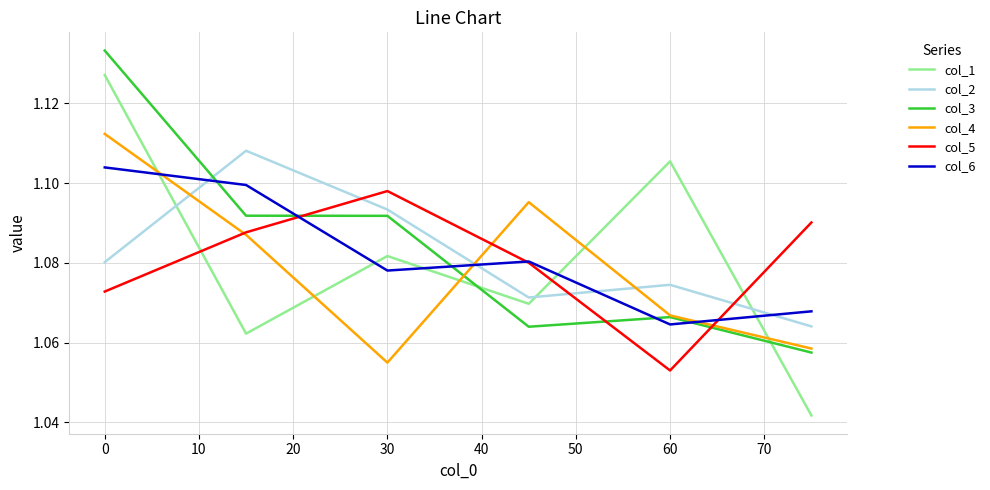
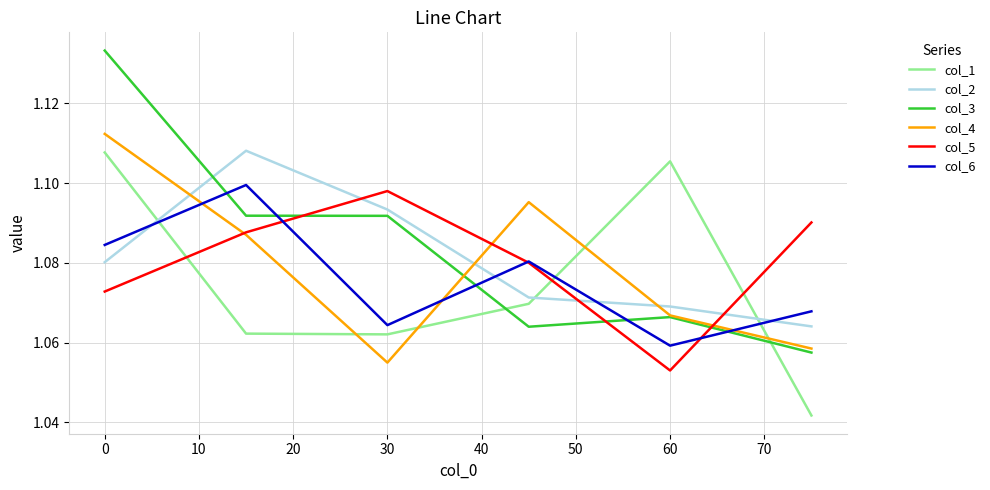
col_1, 0: 1.127 -> 1.108
col_6, 0: 1.104 -> 1.084
col_1, 30: 1.082 -> 1.062
col_6, 30: 1.078 -> 1.064
col_2, 60: 1.075 -> 1.069
col_6, 60: 1.065 -> 1.059
